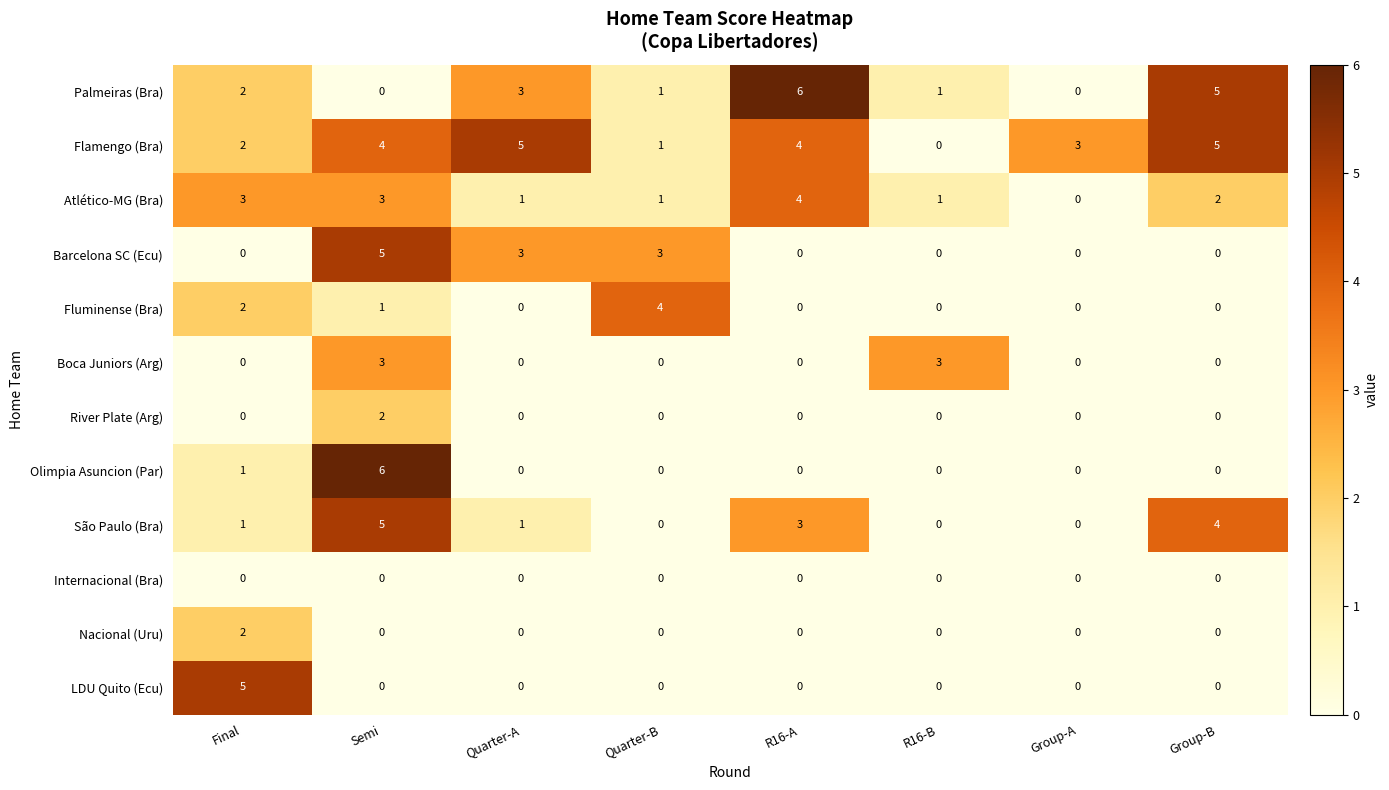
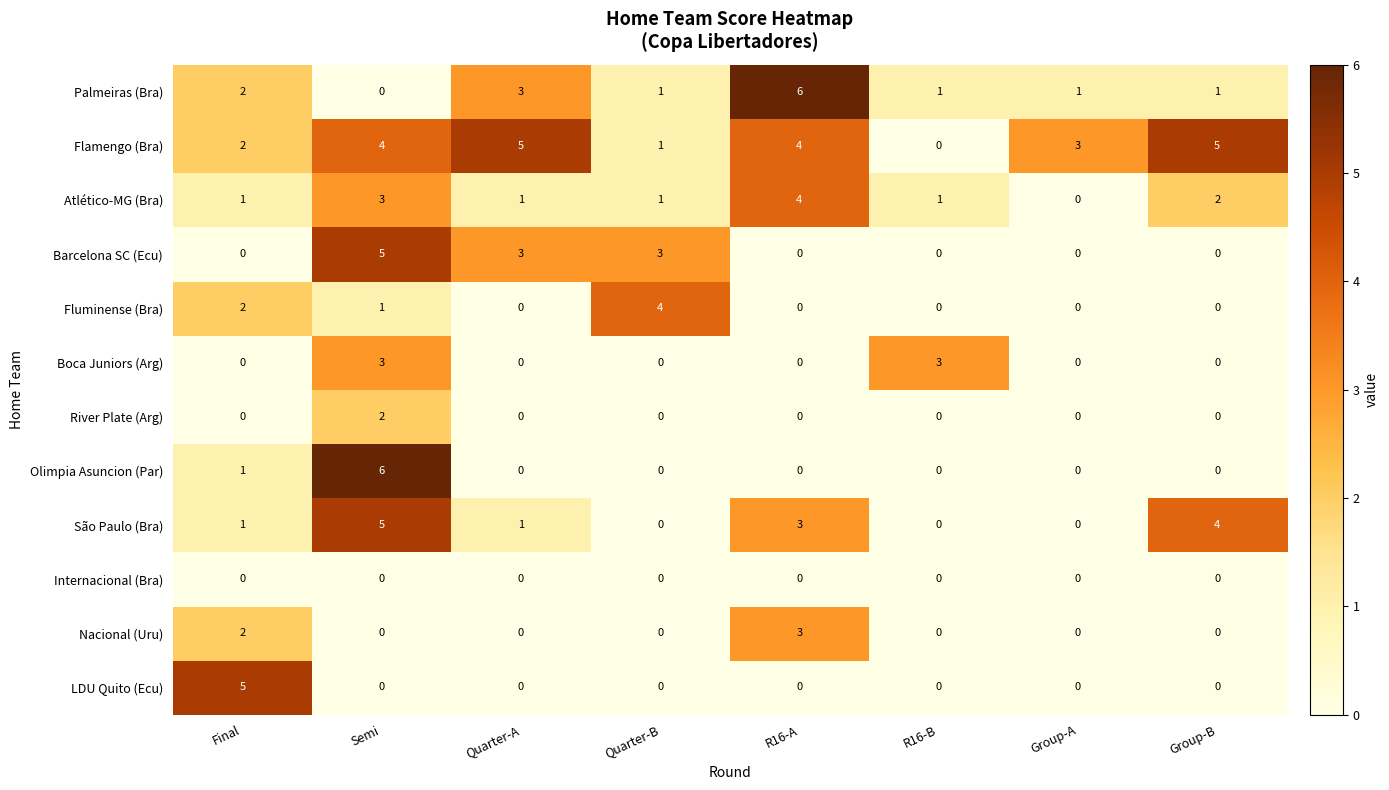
Palmeiras (Bra), Group-A: 0 -> 1
Palmeiras (Bra), Group-B: 5 -> 1
Atlético-MG (Bra), Final: 3 -> 1
Nacional (Uru), R16-A: 0 -> 3
